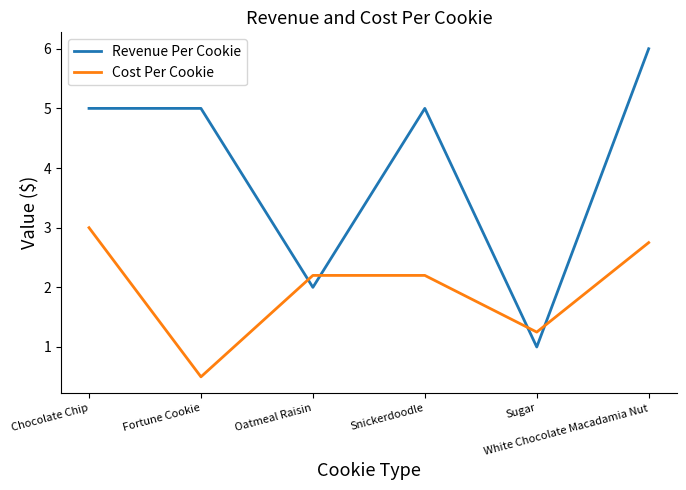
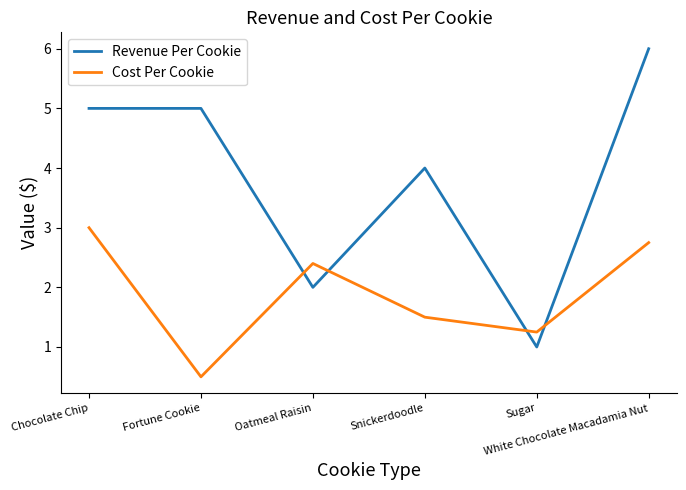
Cost Per Cookie, Oatmeal Raisin: 2.2 -> 2.4
Revenue Per Cookie, Snickerdoodle: 5 -> 4
Cost Per Cookie, Snickerdoodle: 2.2 -> 1.5
